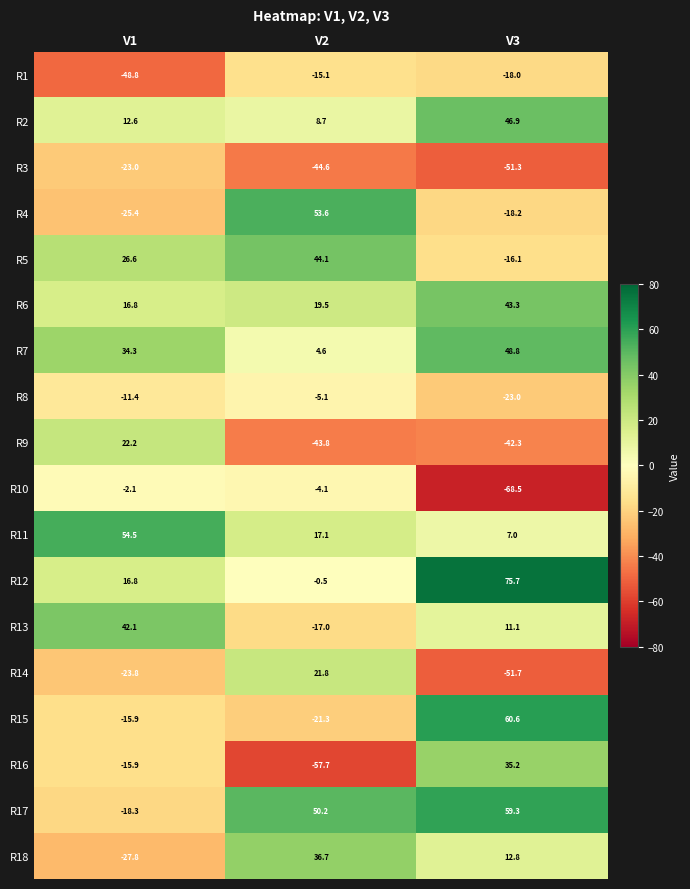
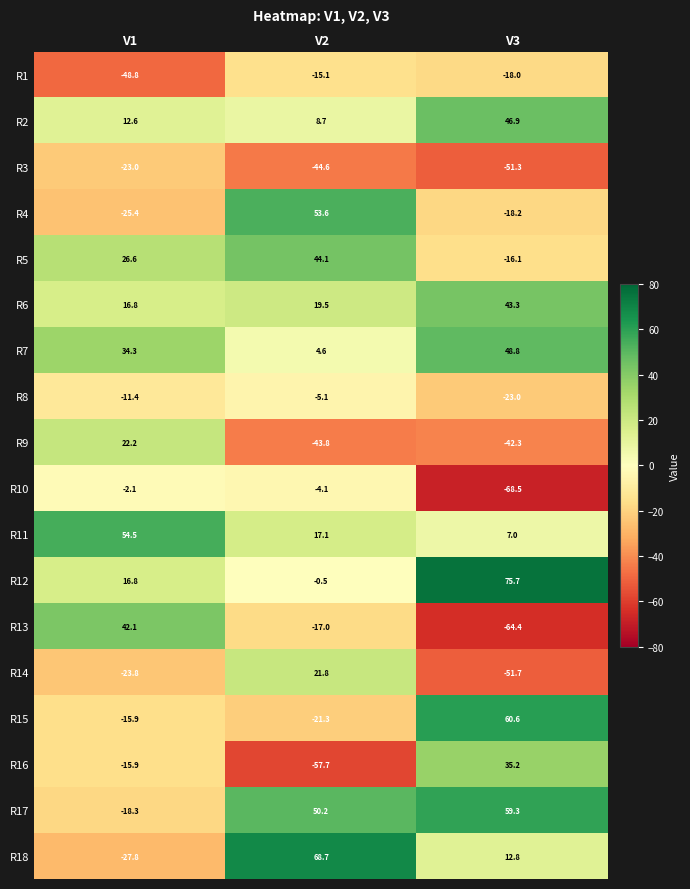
R13, V3: 11.1 -> -64.4
R18, V2: 36.7 -> 68.7
